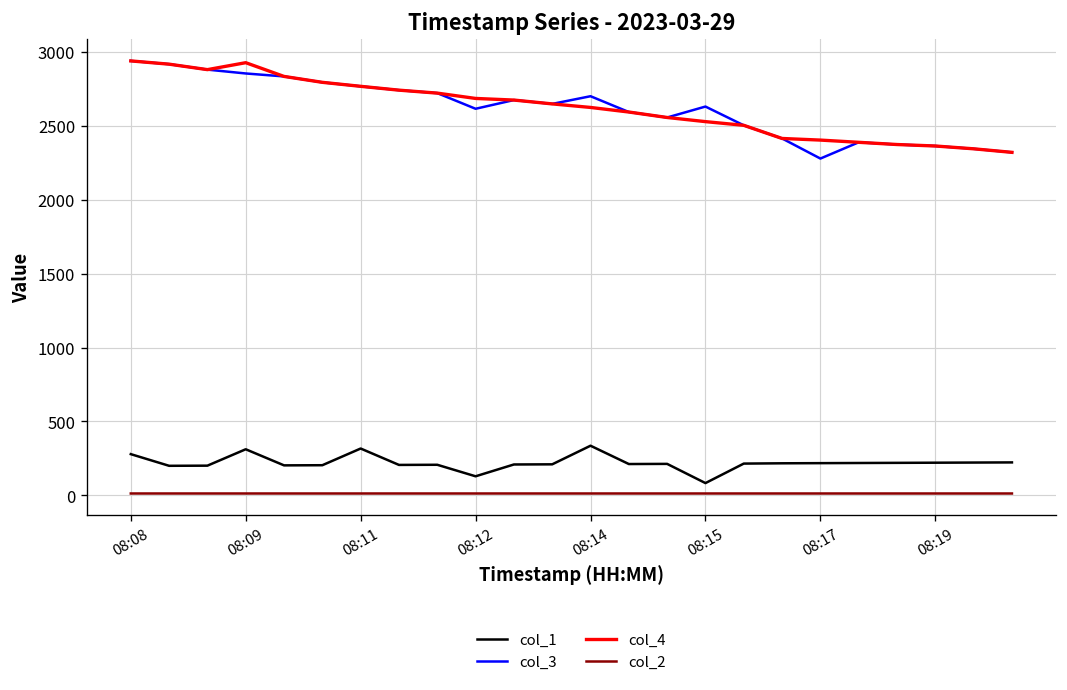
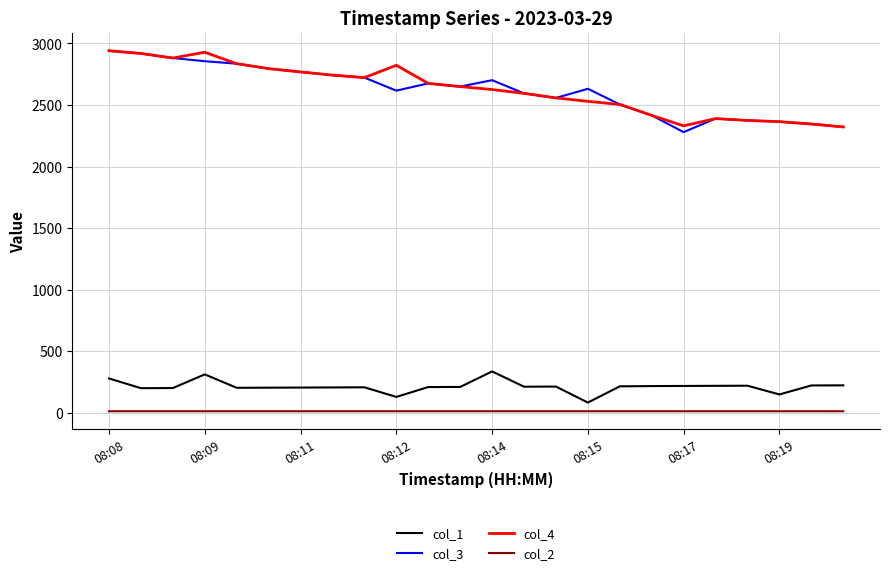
col_1, 08:11: 320 -> 210
col_4, 08:12: 2690 -> 2820
col_4, 08:17: 2410 -> 2330
col_1, 08:19: 220 -> 150
